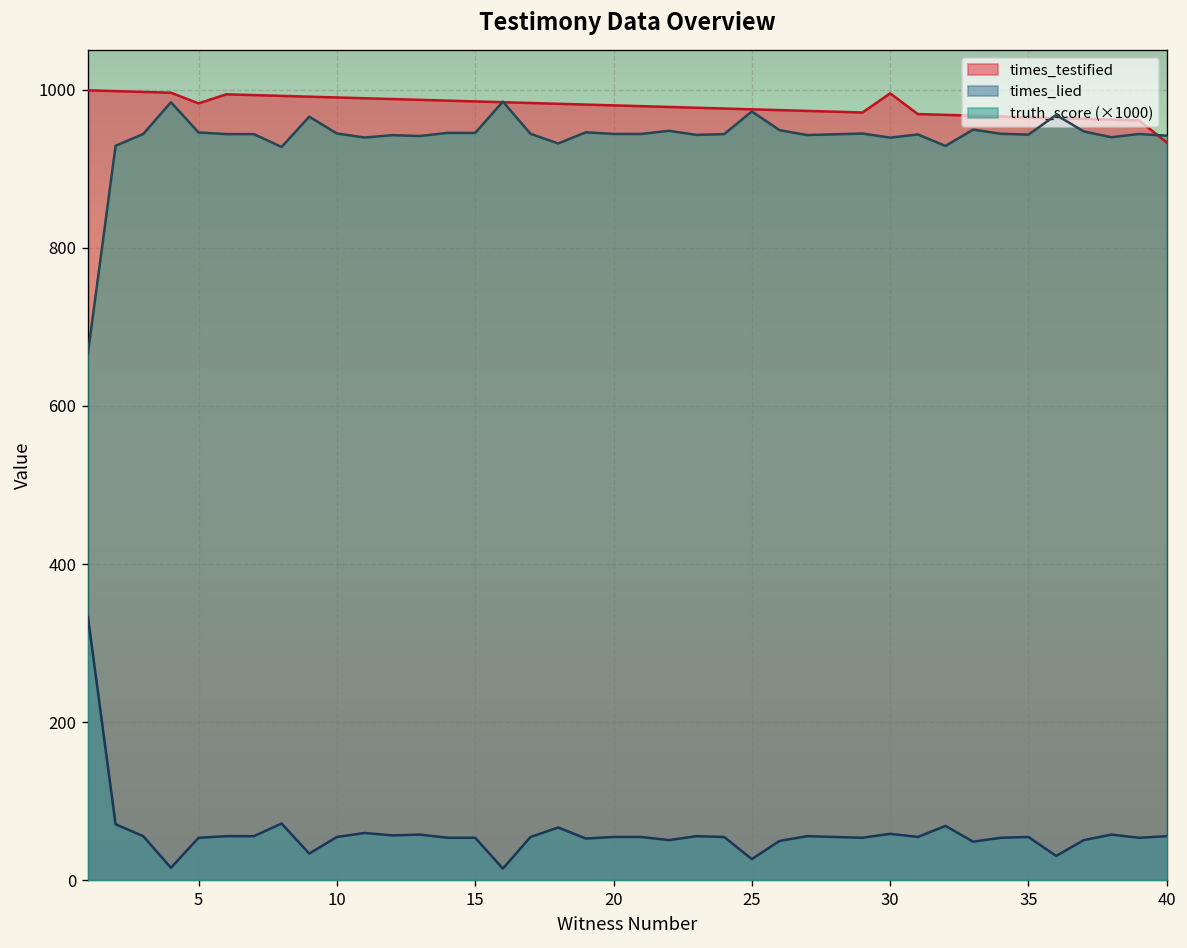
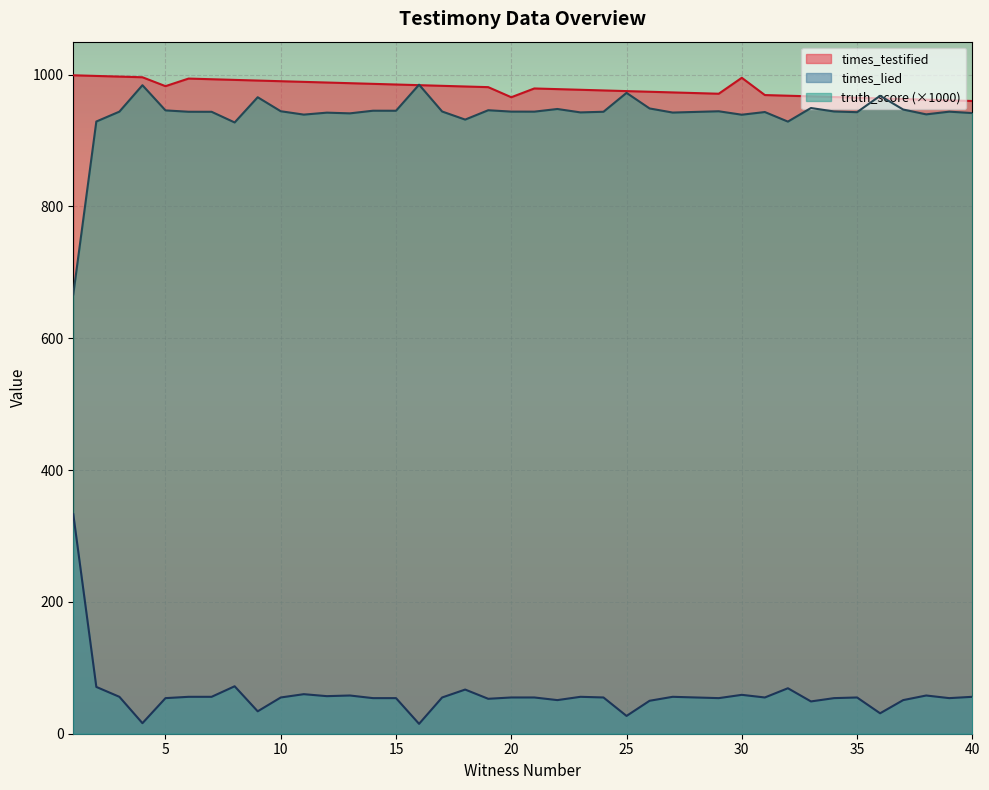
times_testified, 20: 980 -> 970
times_testified, 40: 930 -> 960
